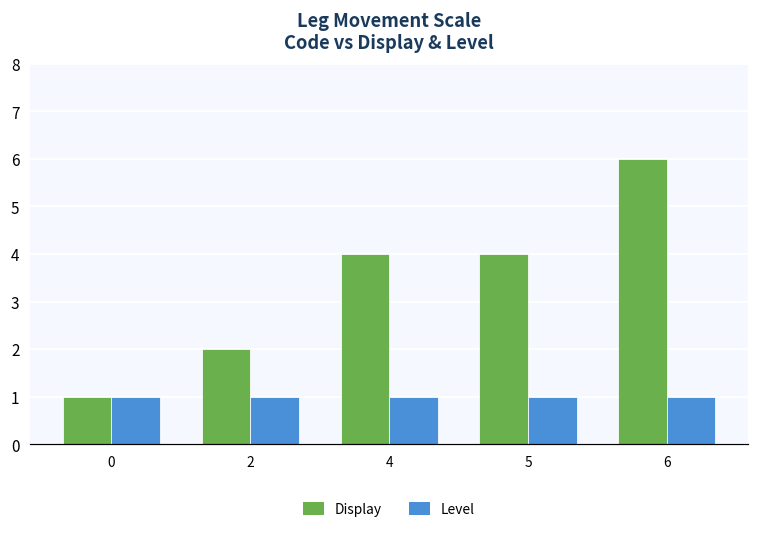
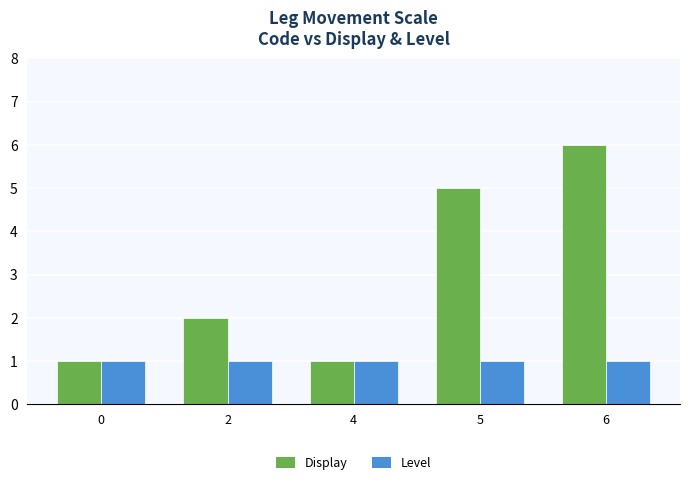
Display, 4: 4 -> 1
Display, 5: 4 -> 5
